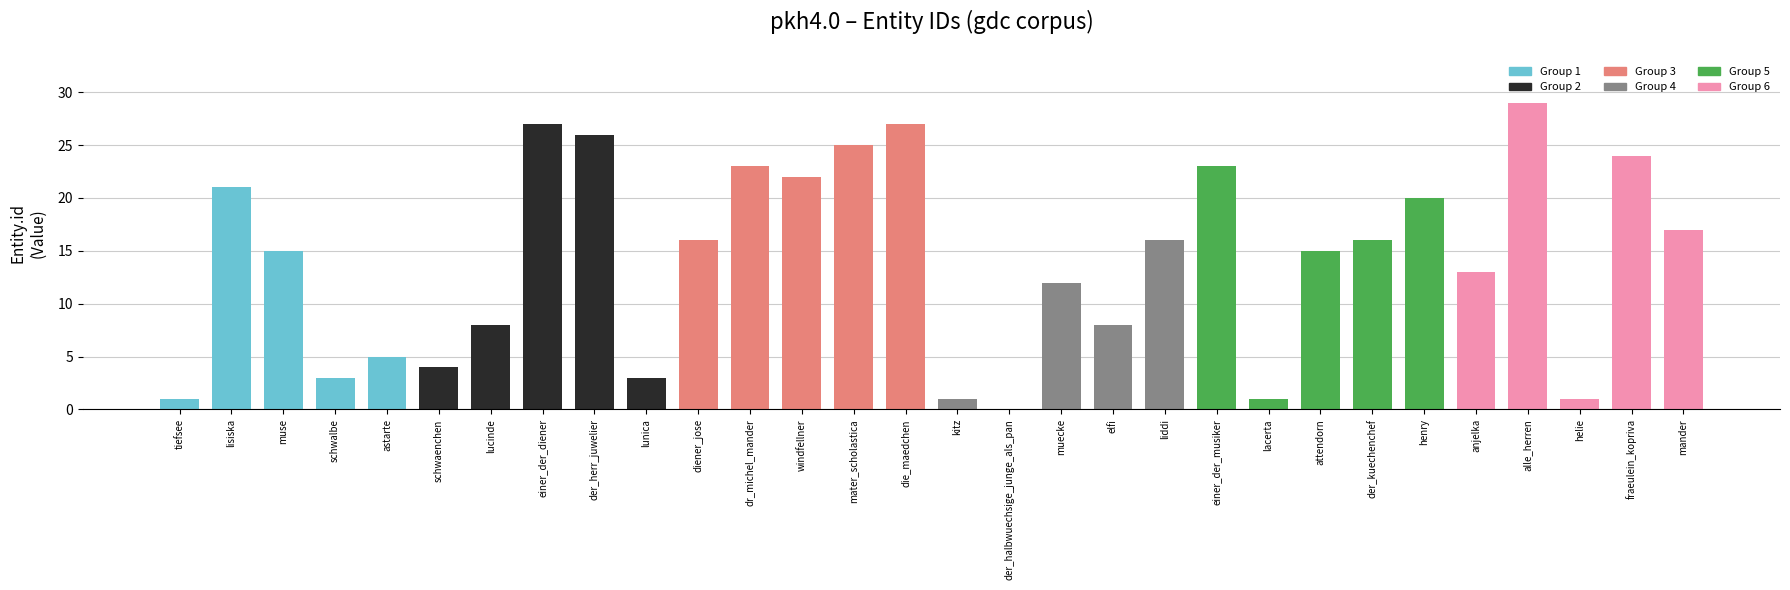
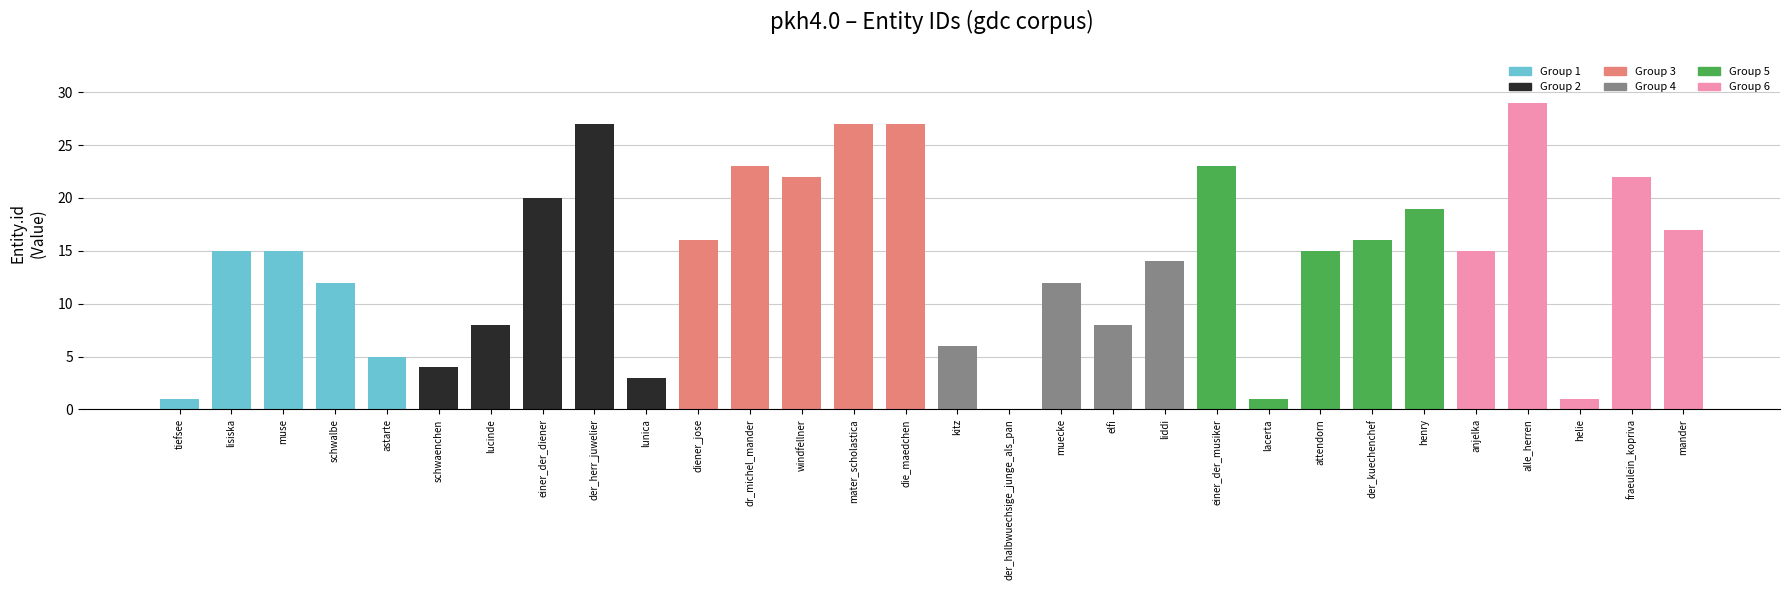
lisiska: 21 -> 15
schwalbe: 3 -> 12
einer_der_diener: 27 -> 20
der_herr_juwelier: 26 -> 27
mater_scholastica: 25 -> 27
kitz: 1 -> 6
liddi: 16 -> 14
henry: 20 -> 19
anjelka: 13 -> 15
fraeulein_kopriva: 24 -> 22
